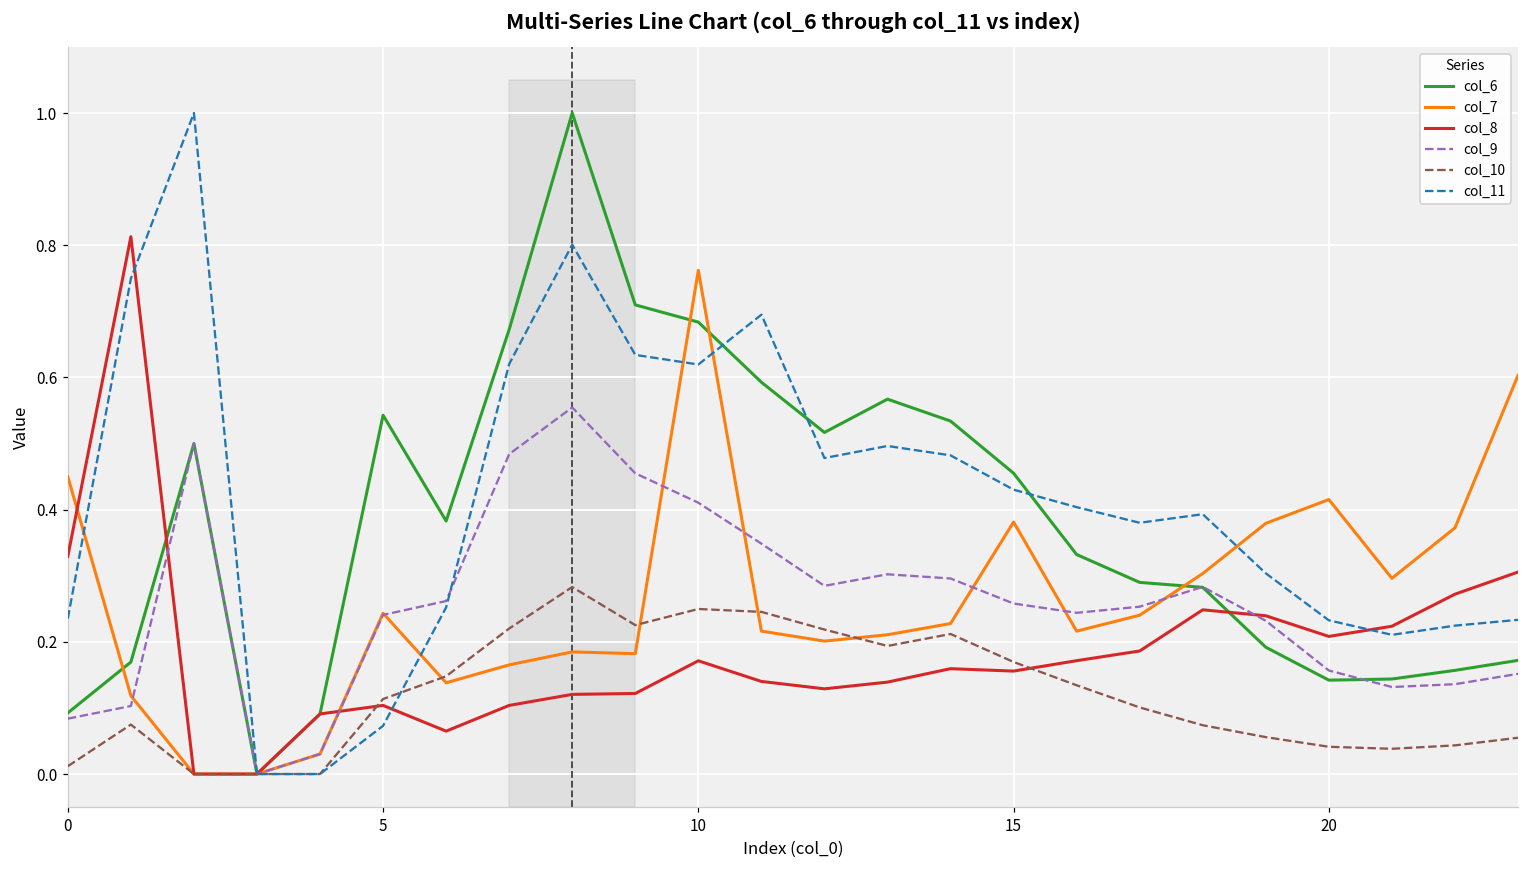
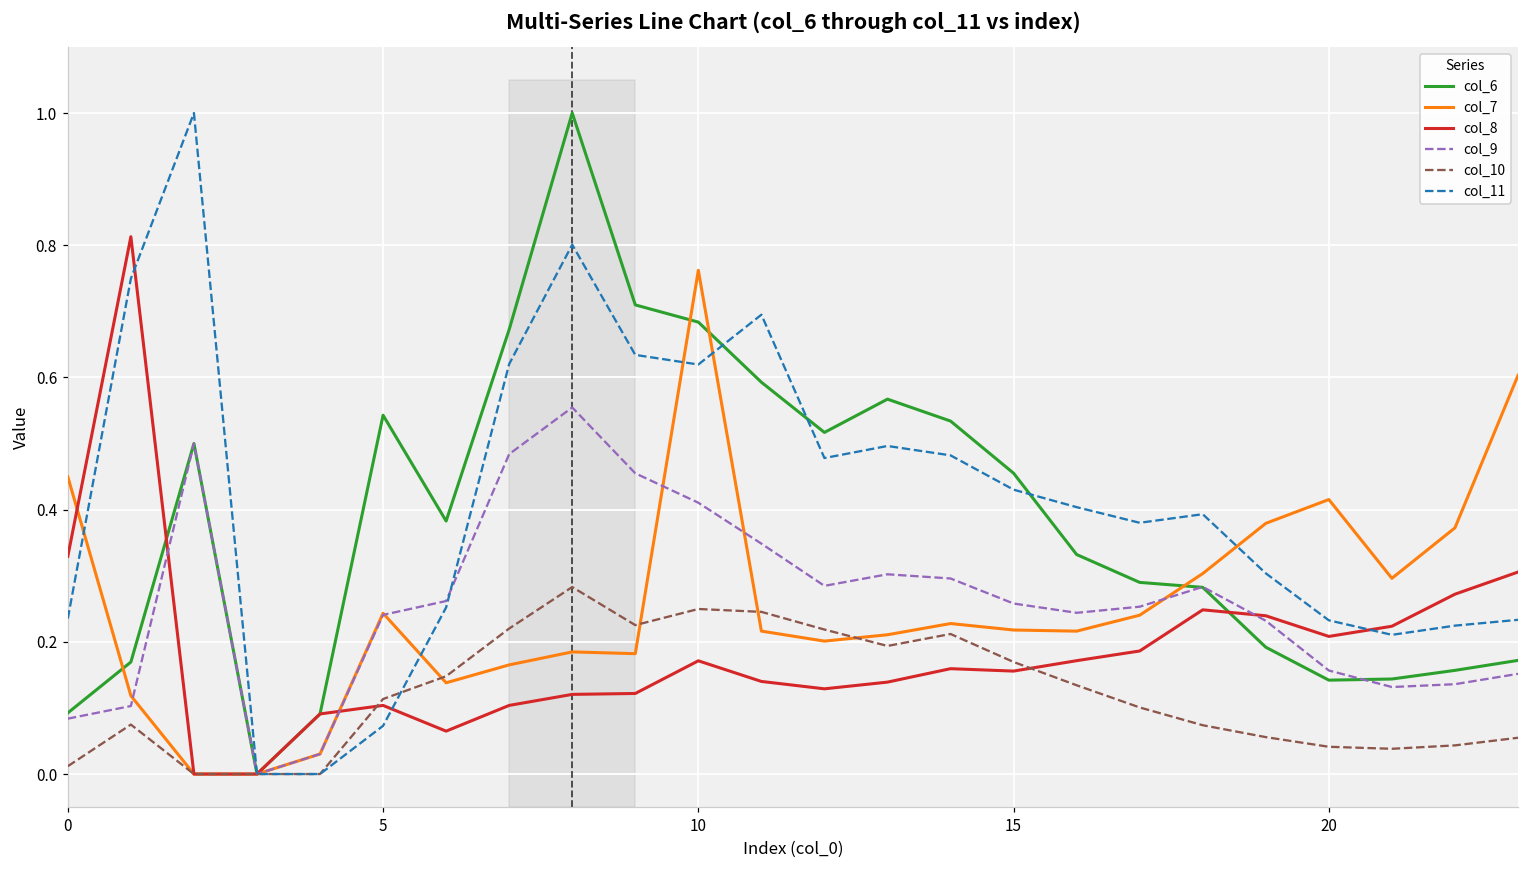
col_7, 15: 0.38 -> 0.22
